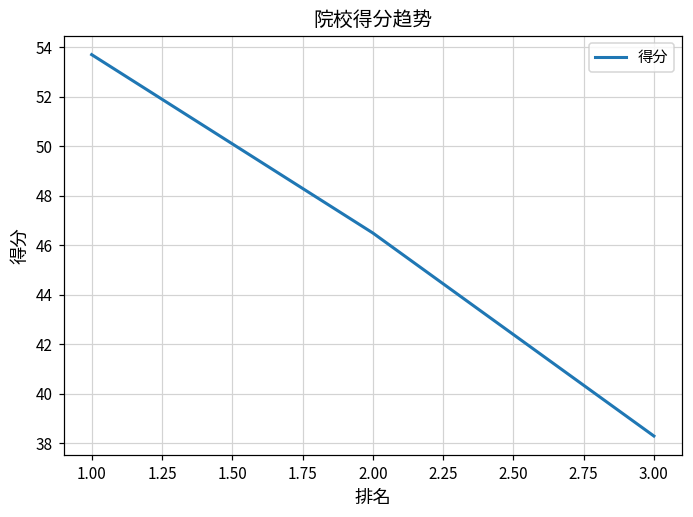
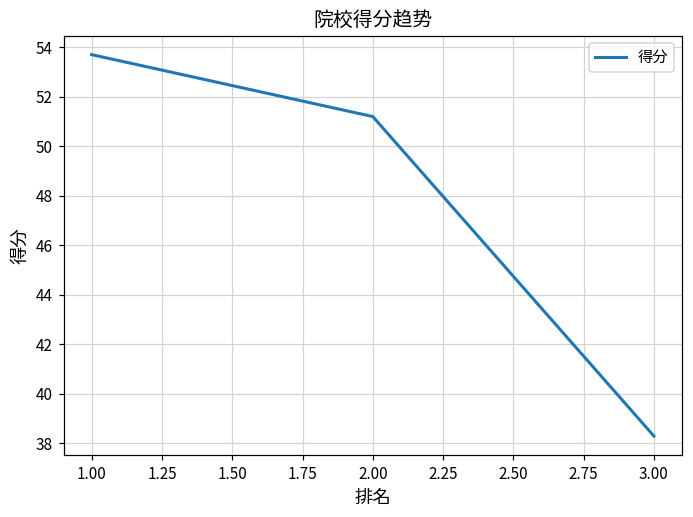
2.00: 46.5 -> 51.2
